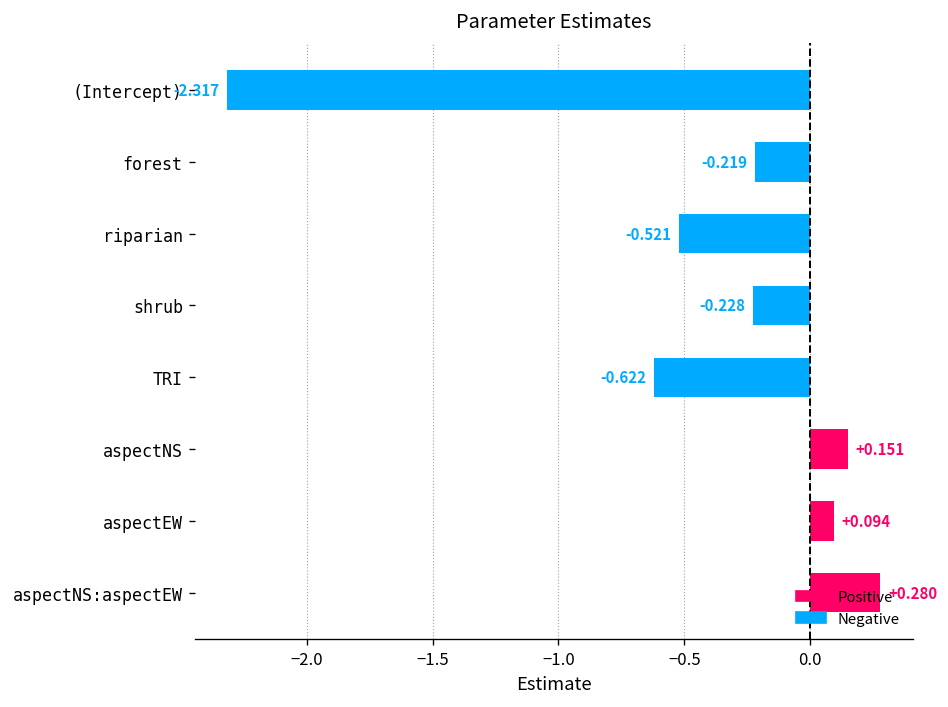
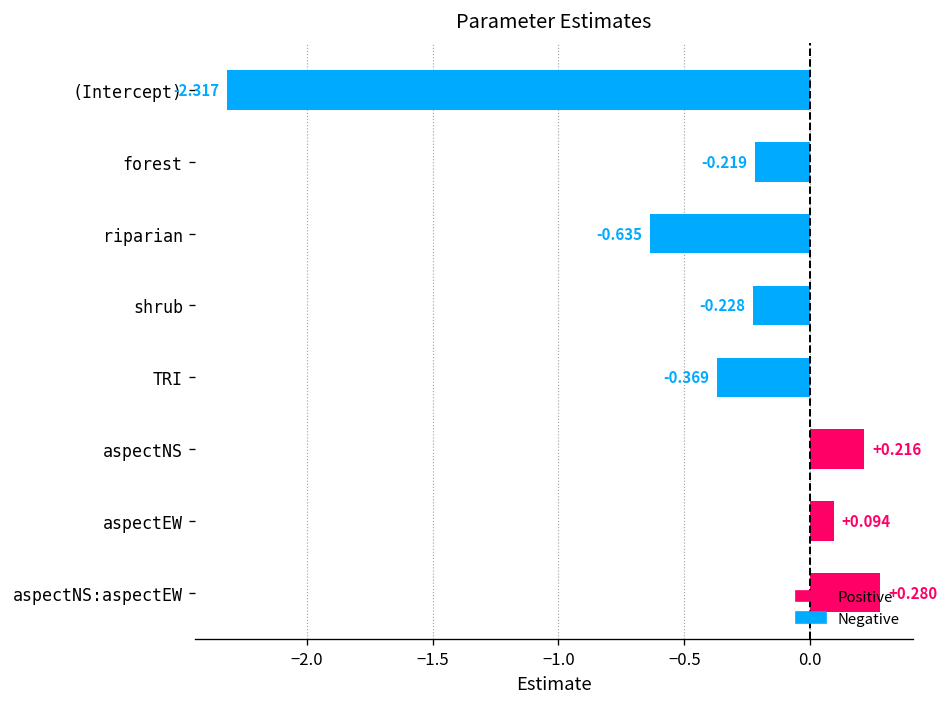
riparian: -0.521 -> -0.635
TRI: -0.622 -> -0.369
aspectNS: +0.151 -> +0.216
